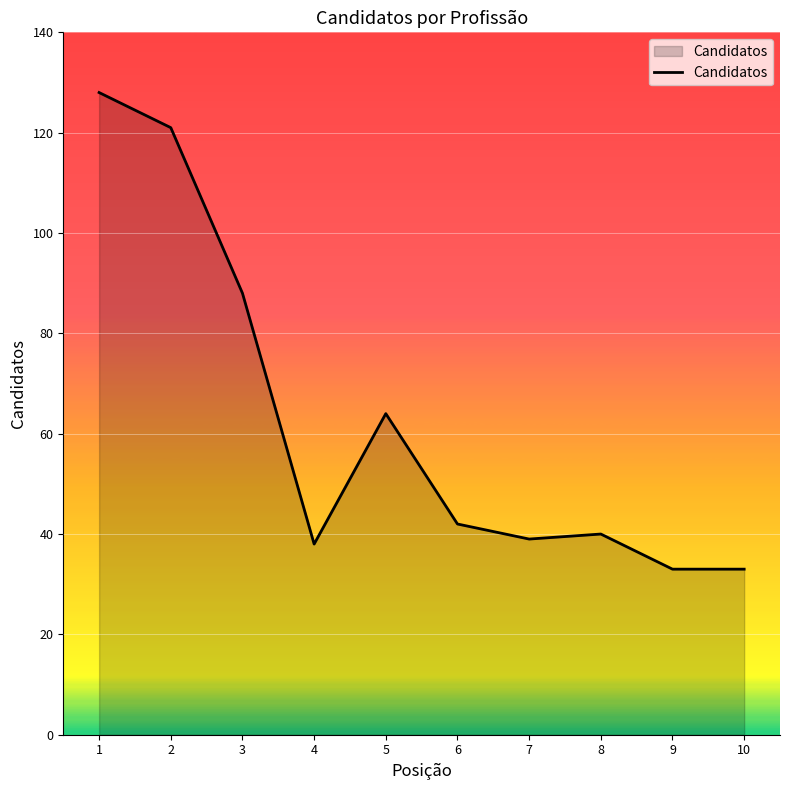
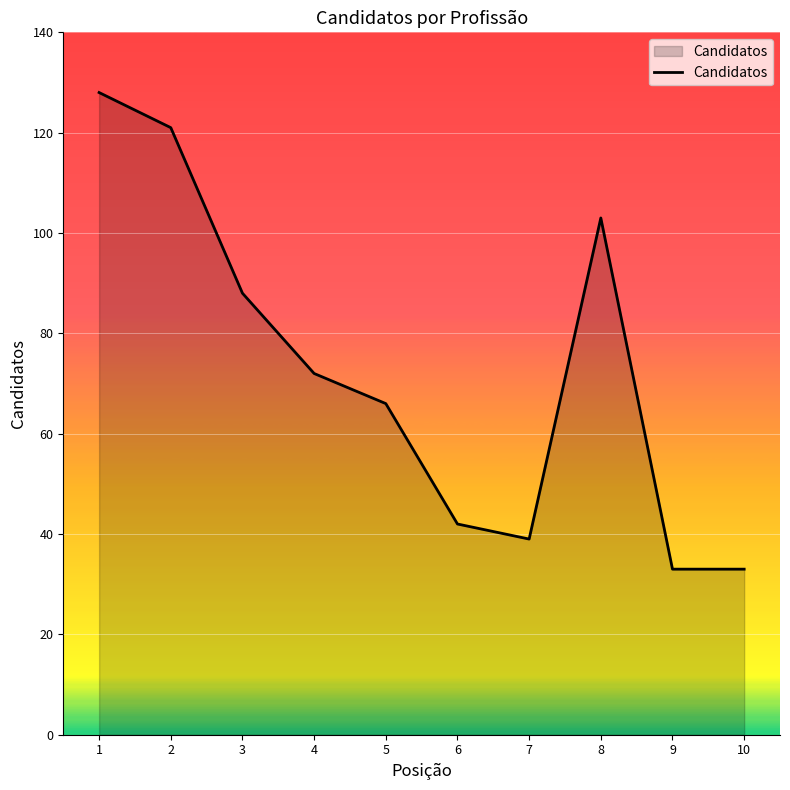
4: 38 -> 72
5: 64 -> 66
8: 40 -> 103
